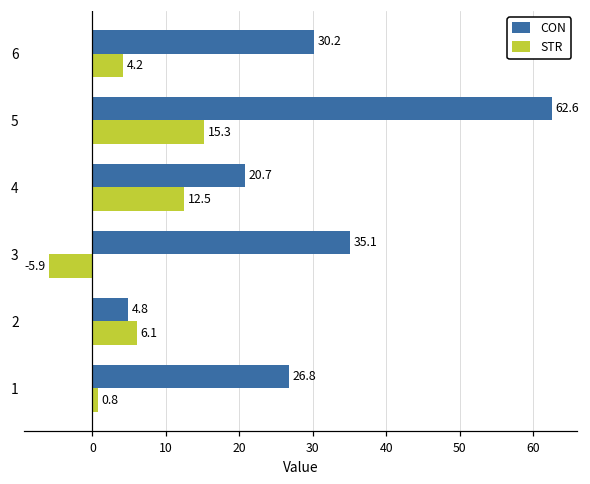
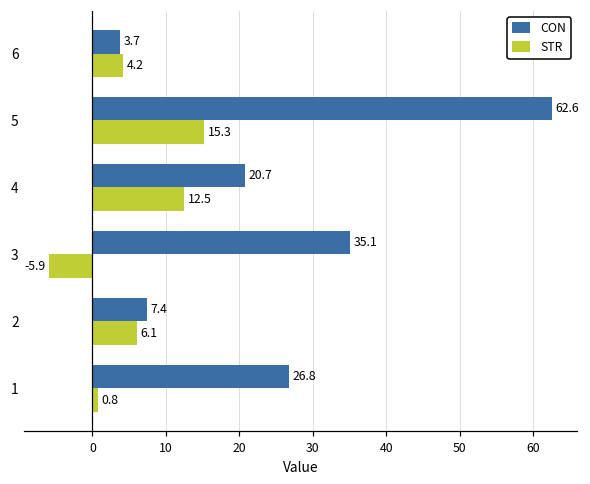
CON, 6: 30.2 -> 3.7
CON, 2: 4.8 -> 7.4
